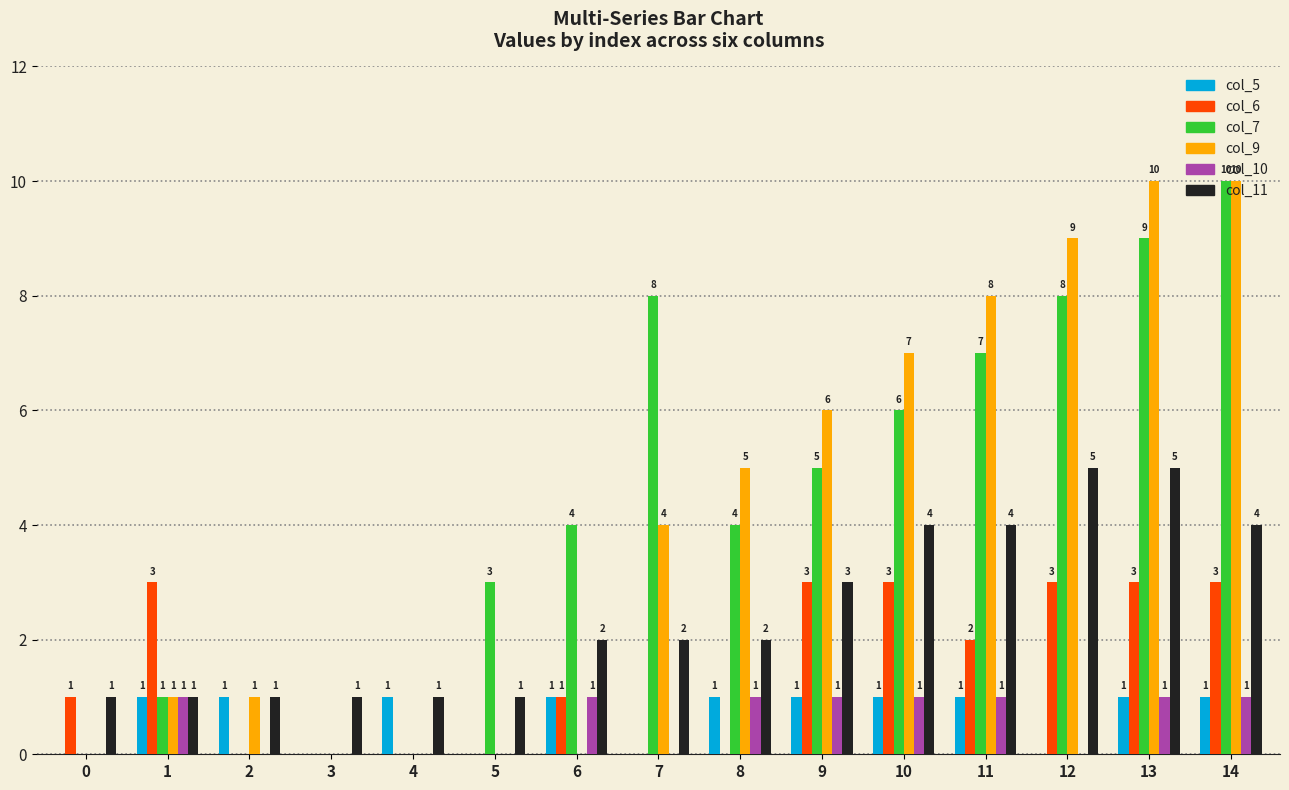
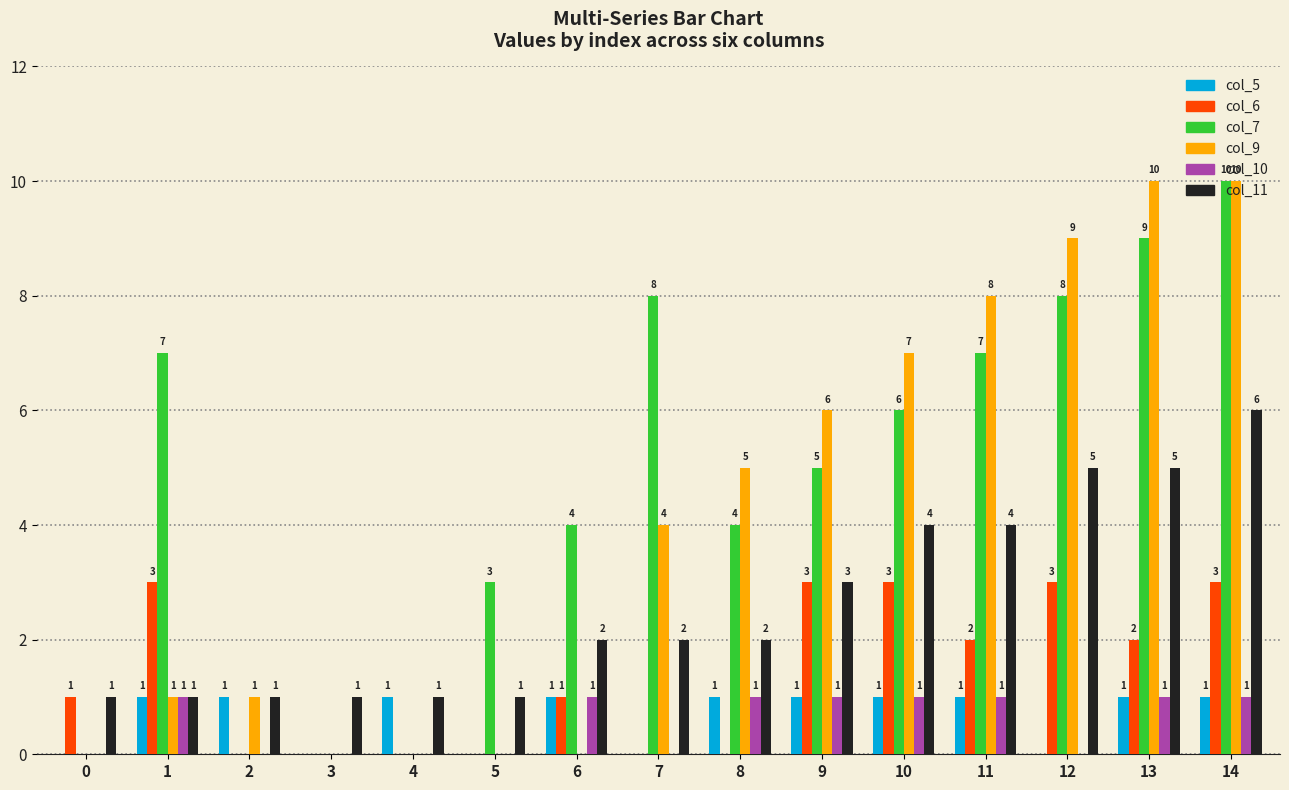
col_7, 1: 1 -> 7
col_6, 13: 3 -> 2
col_11, 14: 4 -> 6
